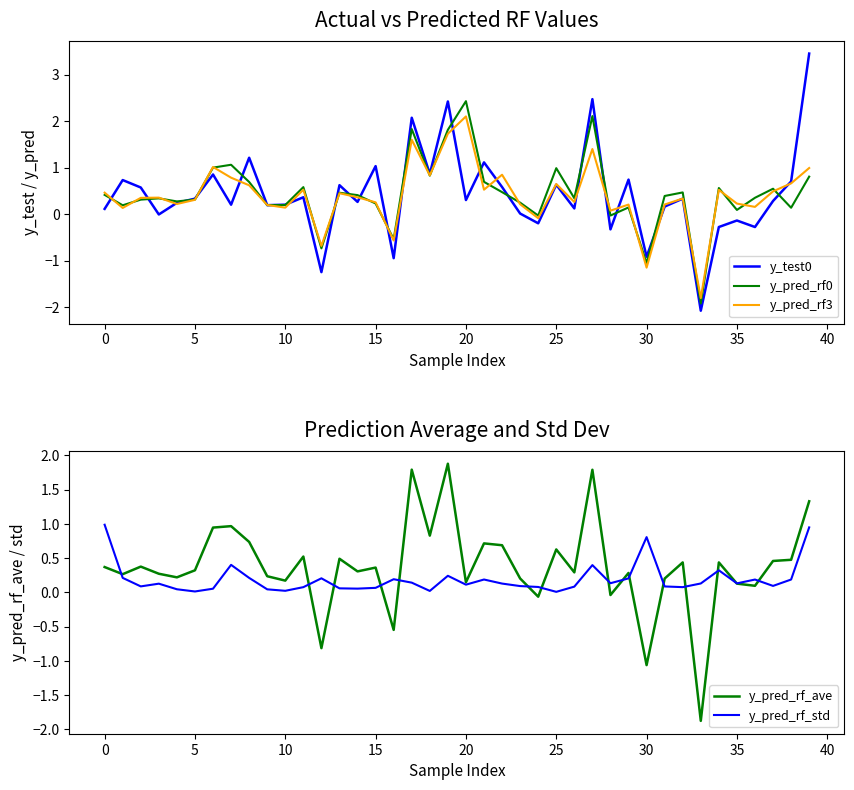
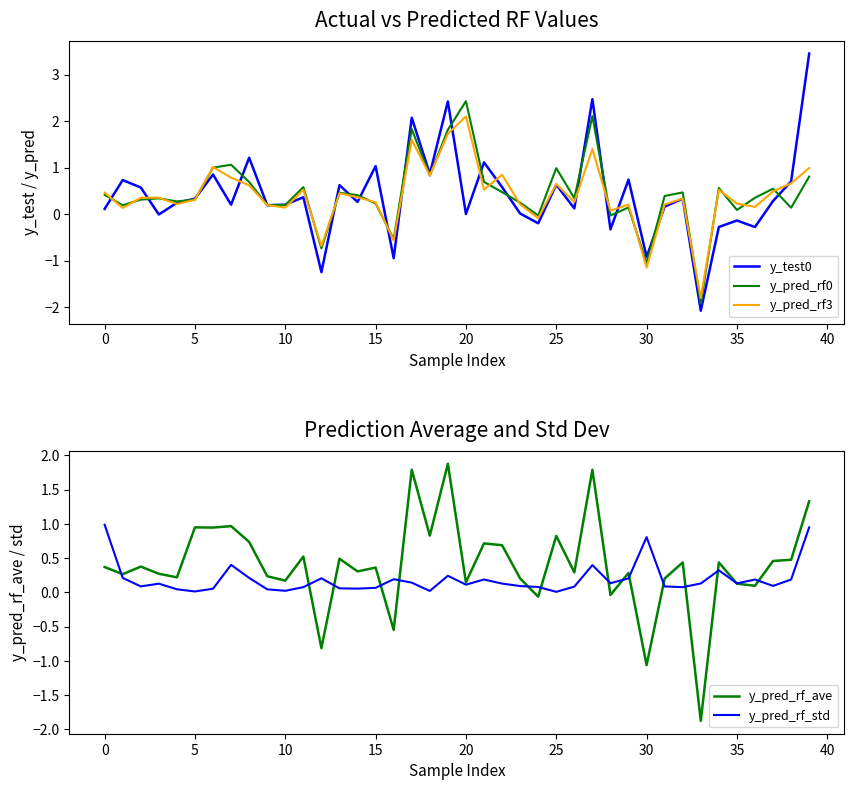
Actual vs Predicted RF Values, y_test0, 20: 0.3 -> 0.0
Prediction Average and Std Dev, y_pred_rf_ave, 5: 0.3 -> 1.0
Prediction Average and Std Dev, y_pred_rf_ave, 25: 0.6 -> 0.8
